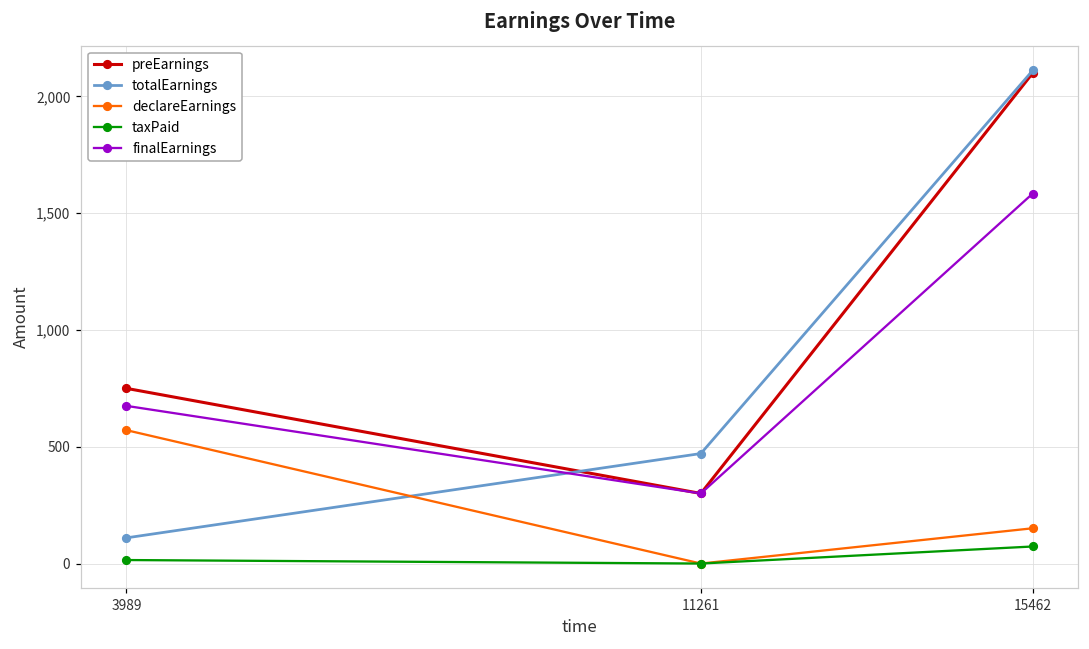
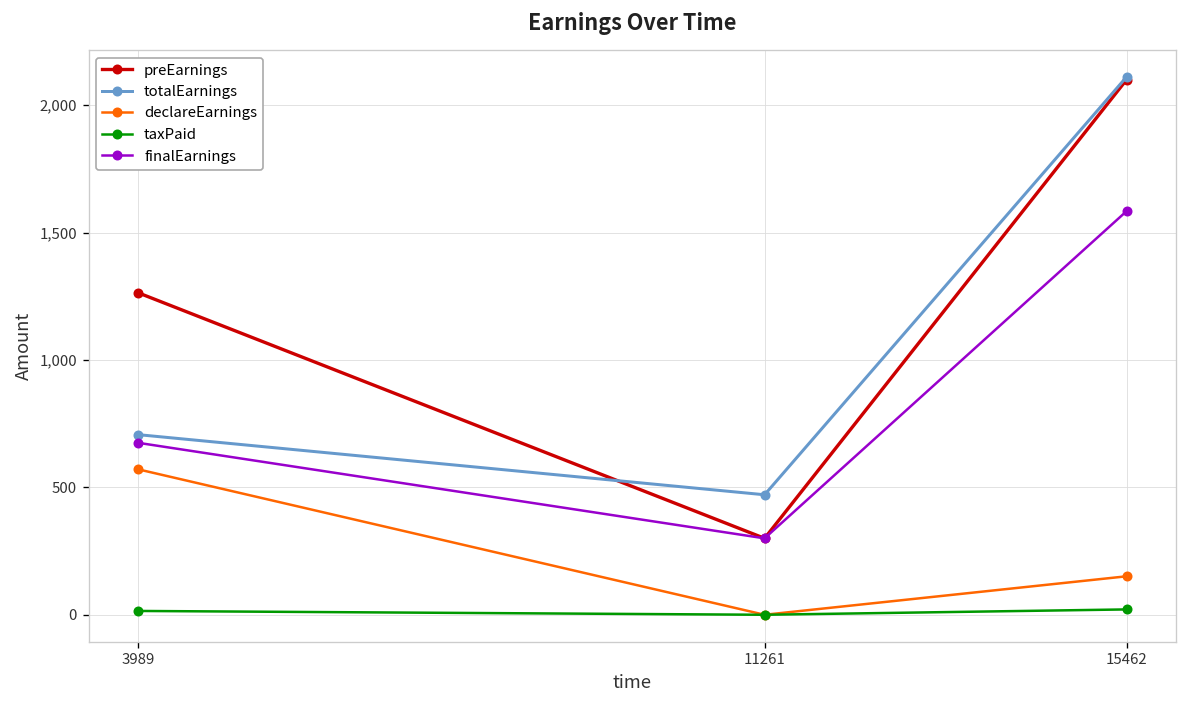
preEarnings, 3989: 750 -> 1,260
totalEarnings, 3989: 110 -> 710
taxPaid, 15462: 70 -> 20
